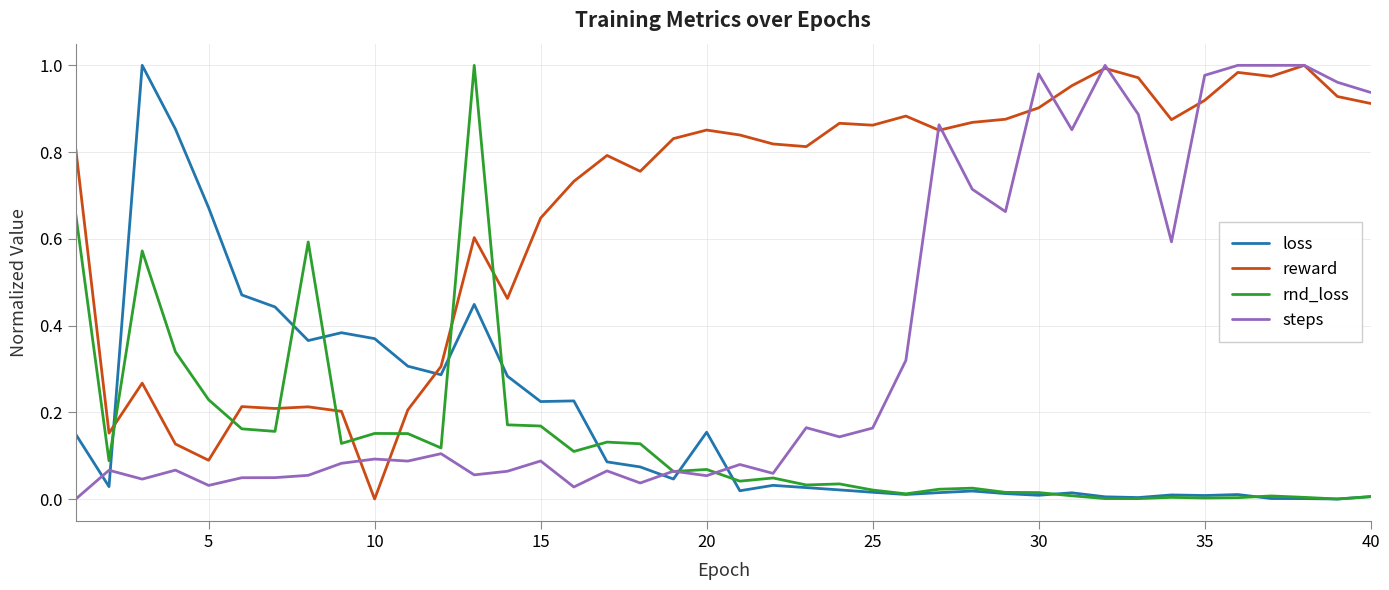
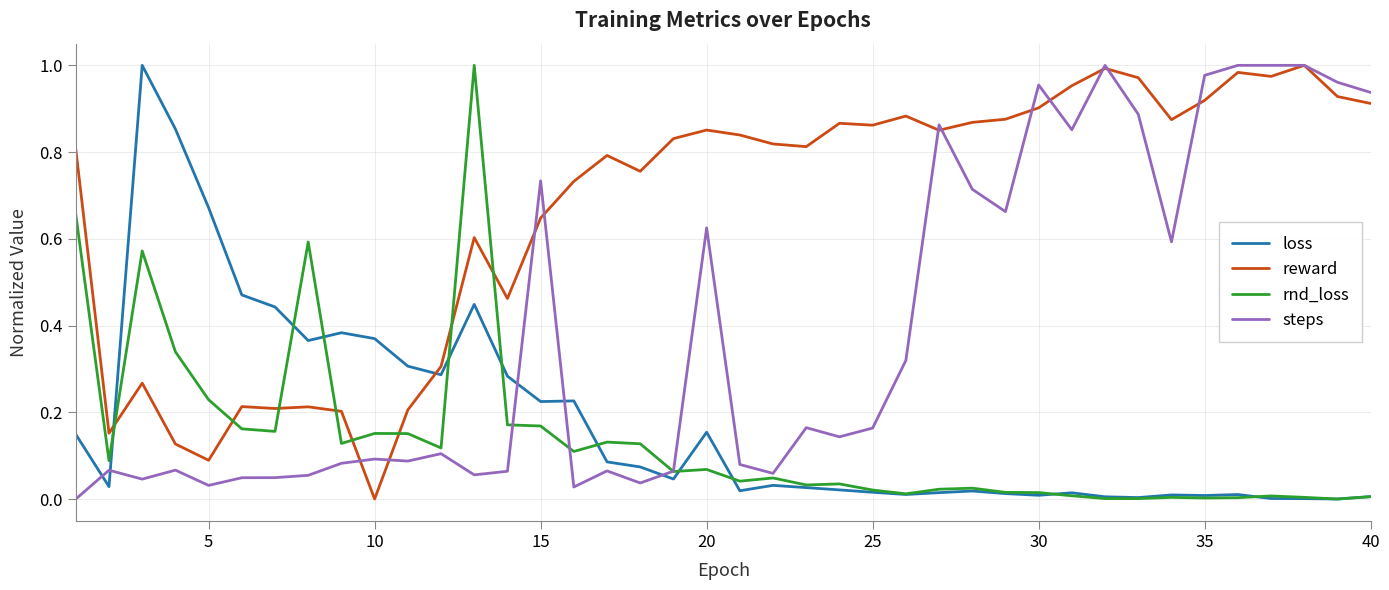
steps, 15: 0.09 -> 0.73
steps, 20: 0.05 -> 0.63
steps, 30: 0.98 -> 0.95
